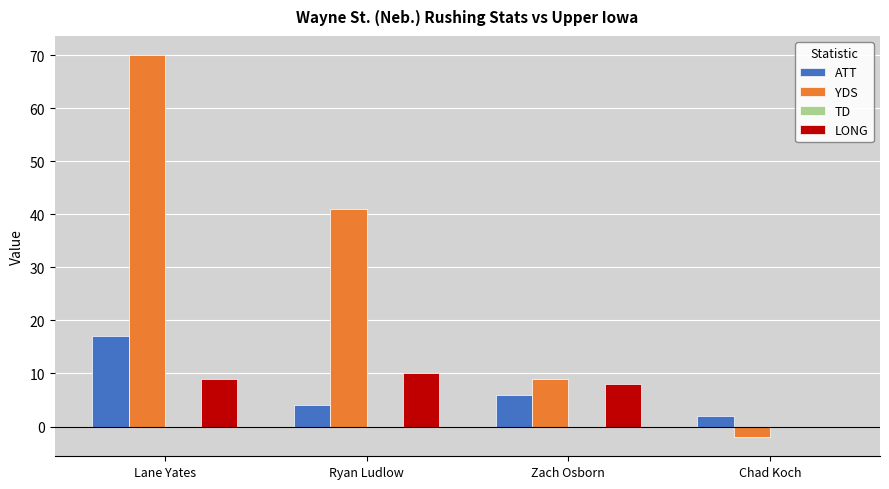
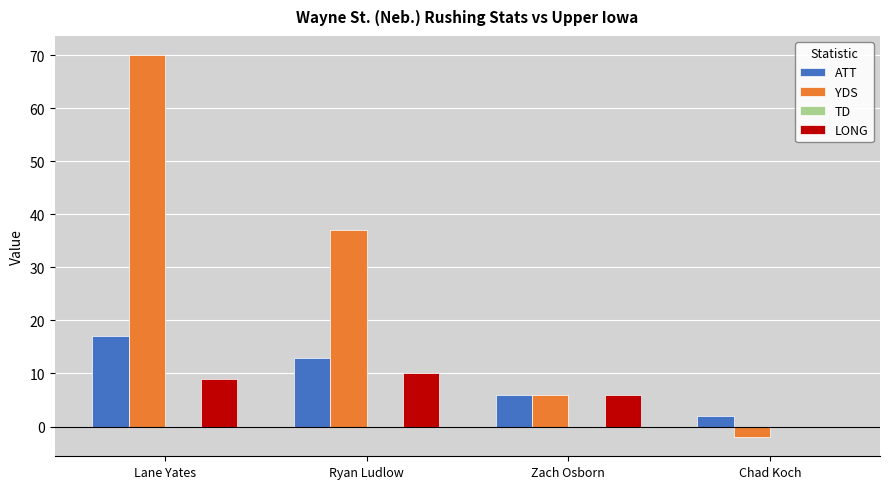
ATT, Ryan Ludlow: 4 -> 13
YDS, Ryan Ludlow: 41 -> 37
YDS, Zach Osborn: 9 -> 6
LONG, Zach Osborn: 8 -> 6
